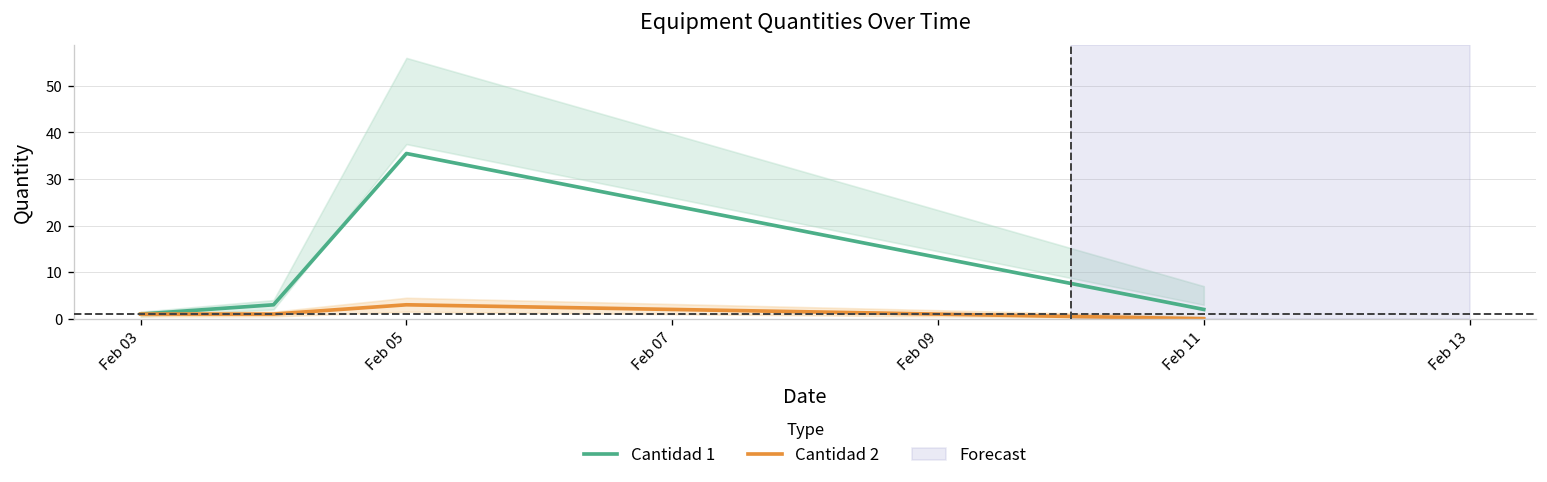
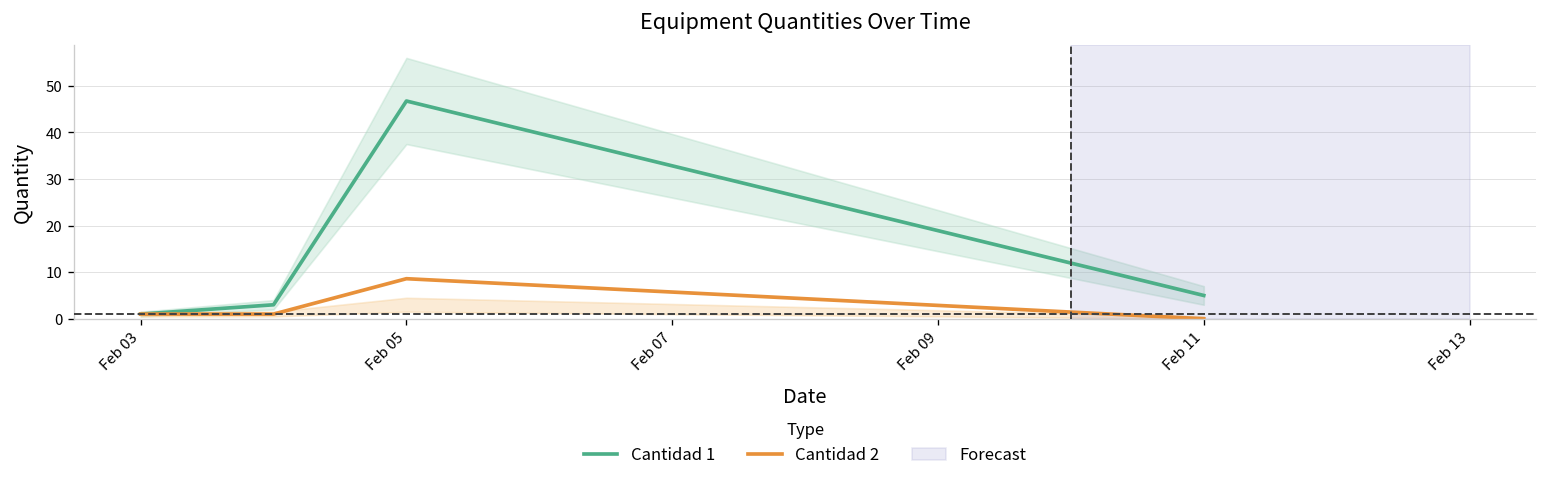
Cantidad 1, Feb 05: 35 -> 47
Cantidad 2, Feb 05: 3 -> 9
Cantidad 1, Feb 11: 2 -> 5
